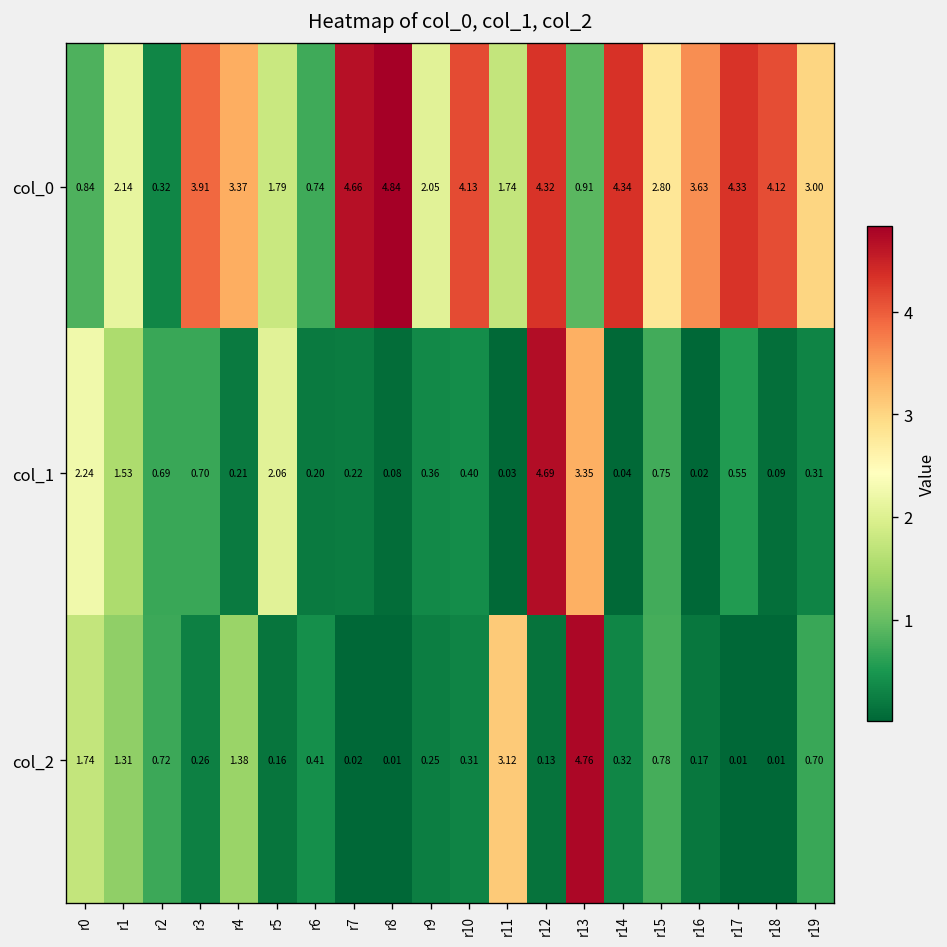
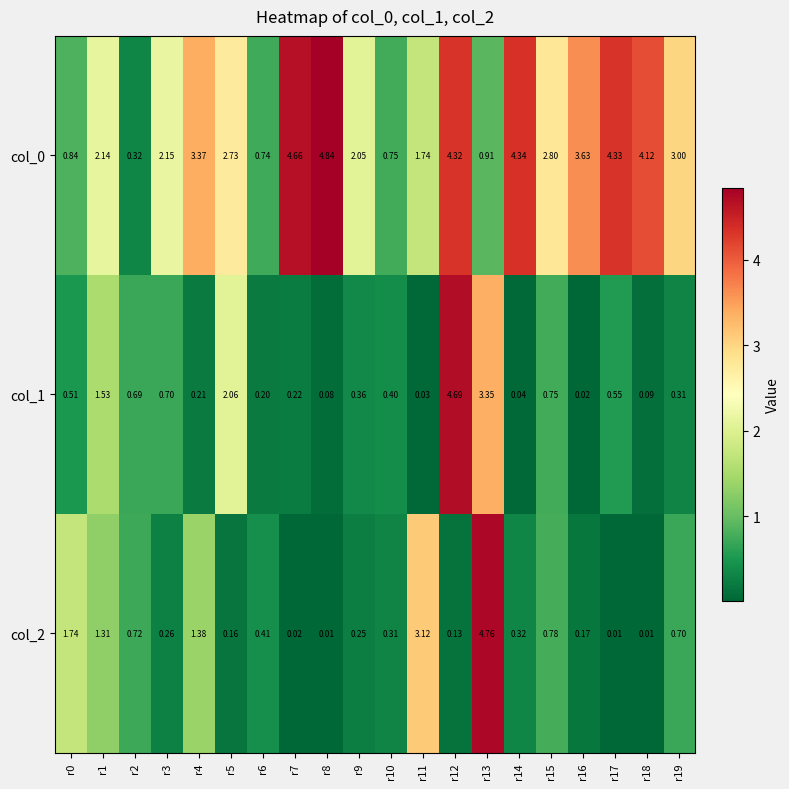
col_0, r3: 3.91 -> 2.15
col_0, r5: 1.79 -> 2.73
col_0, r10: 4.13 -> 0.75
col_1, r0: 2.24 -> 0.51
